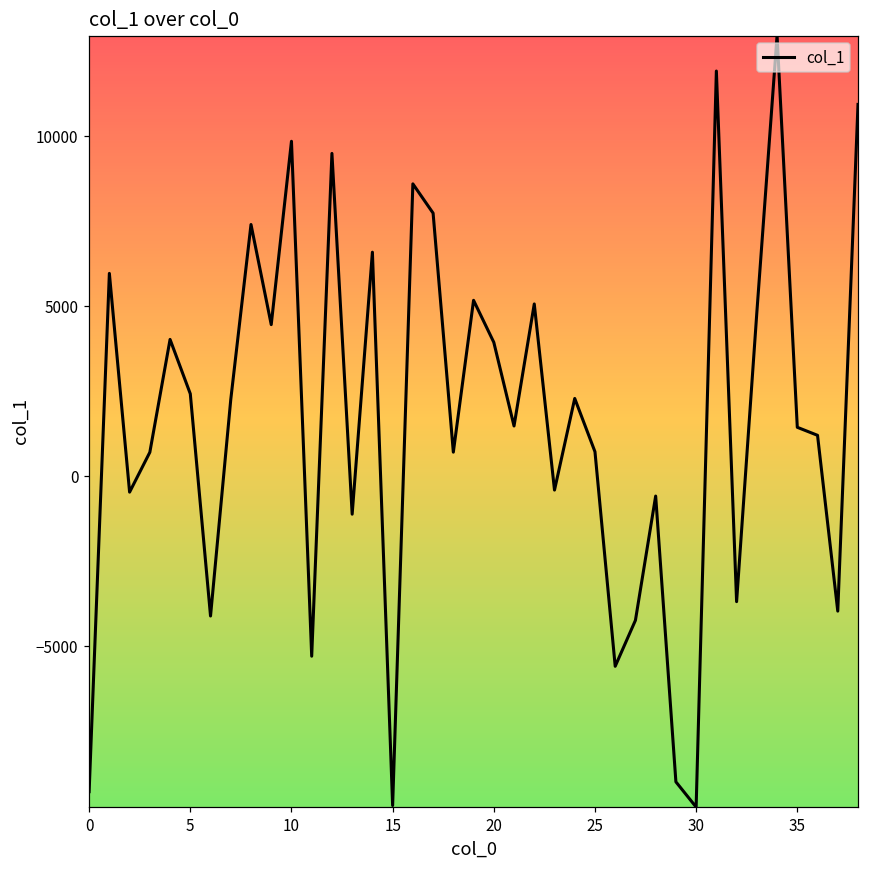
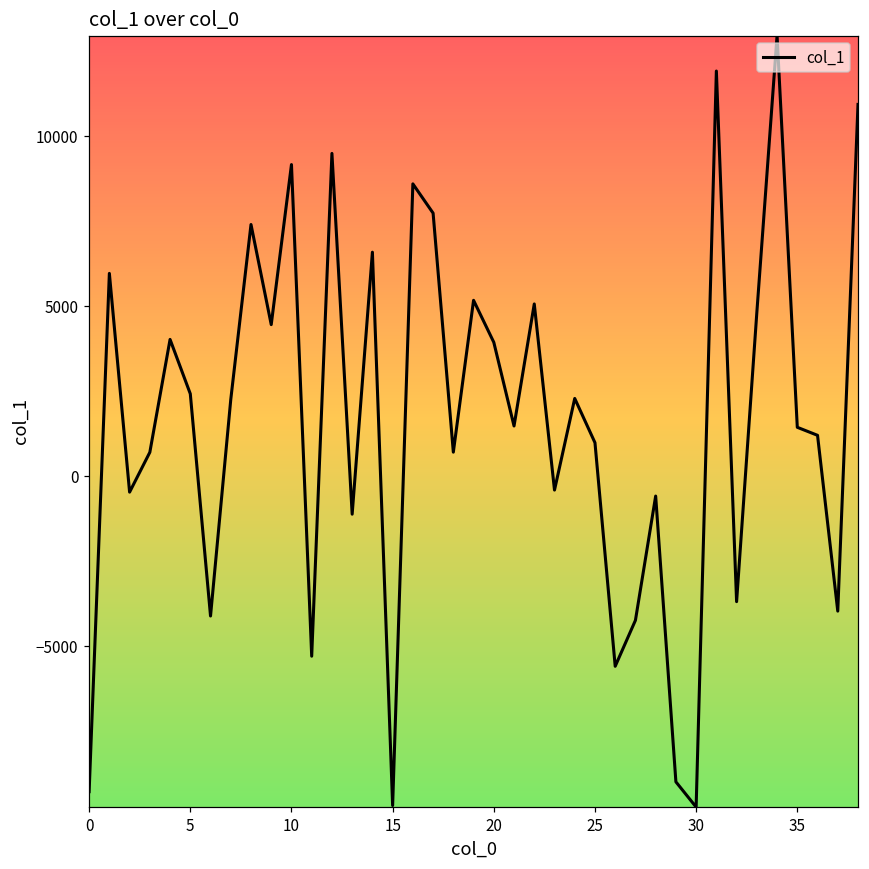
10: 9800 -> 9200
25: 700 -> 1000
